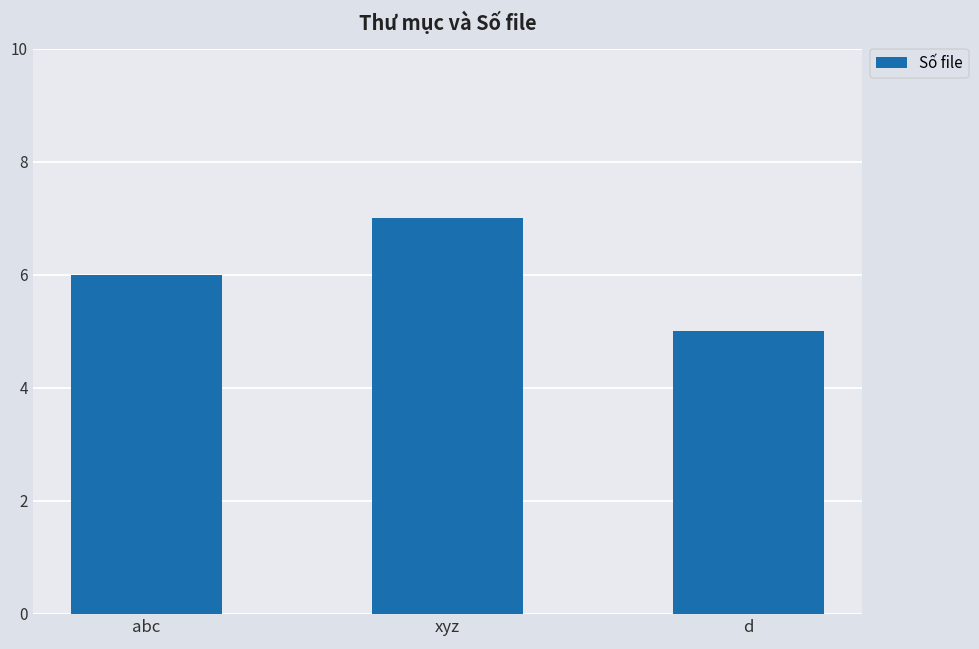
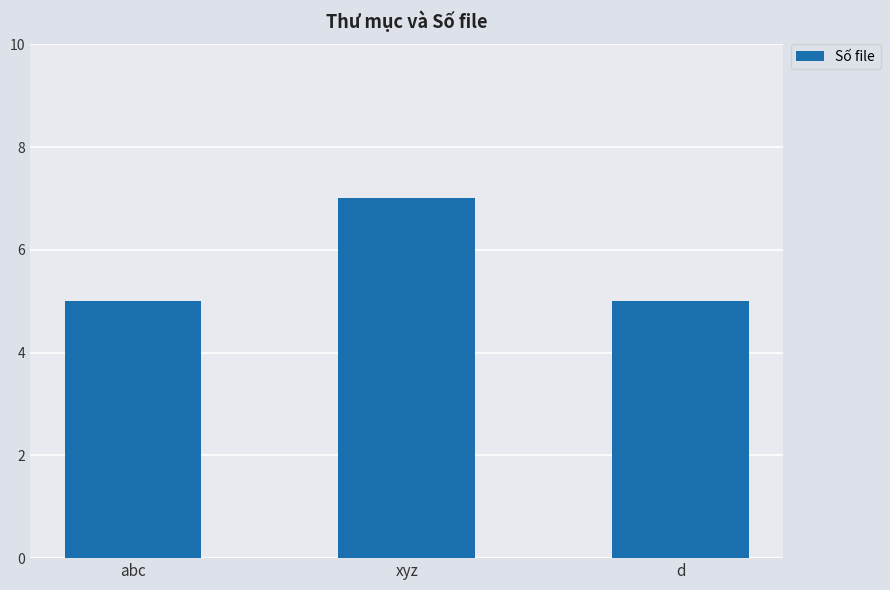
abc: 6 -> 5
